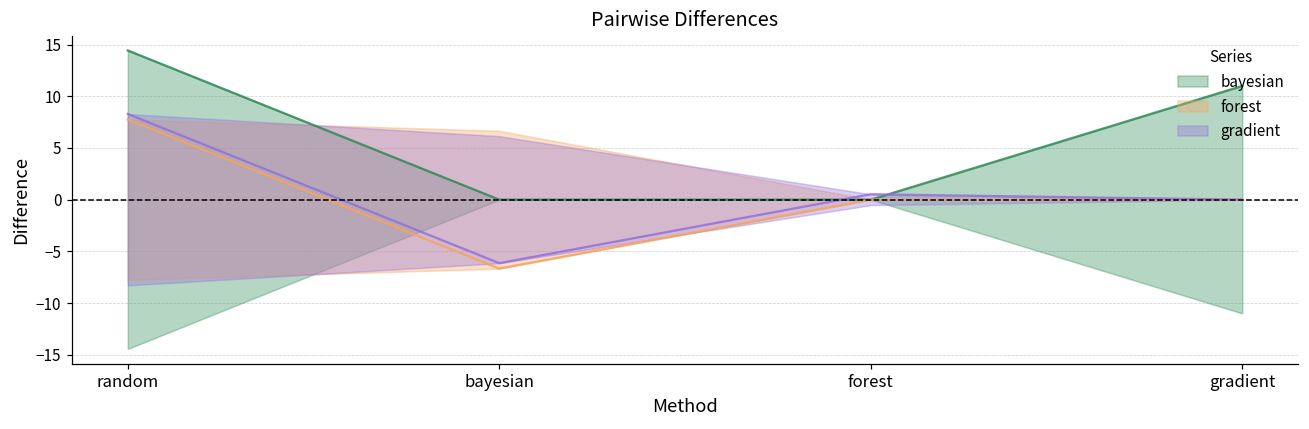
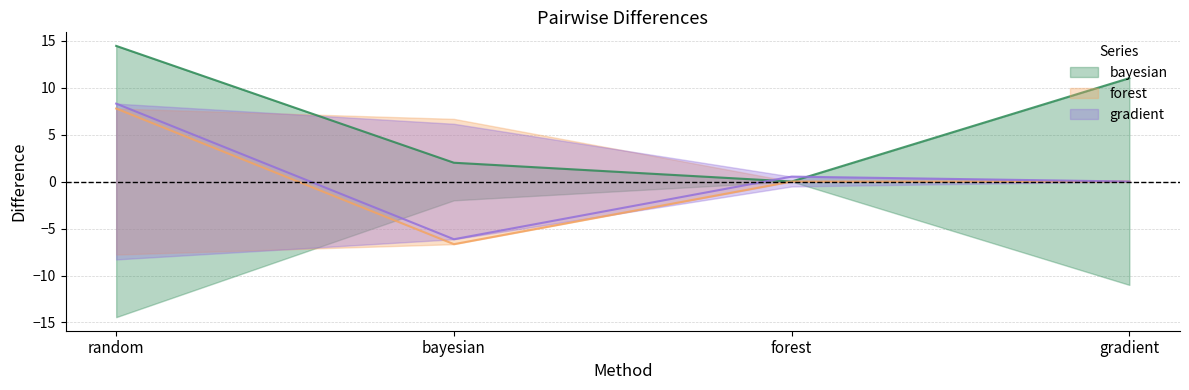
bayesian, bayesian: 0 -> 2
